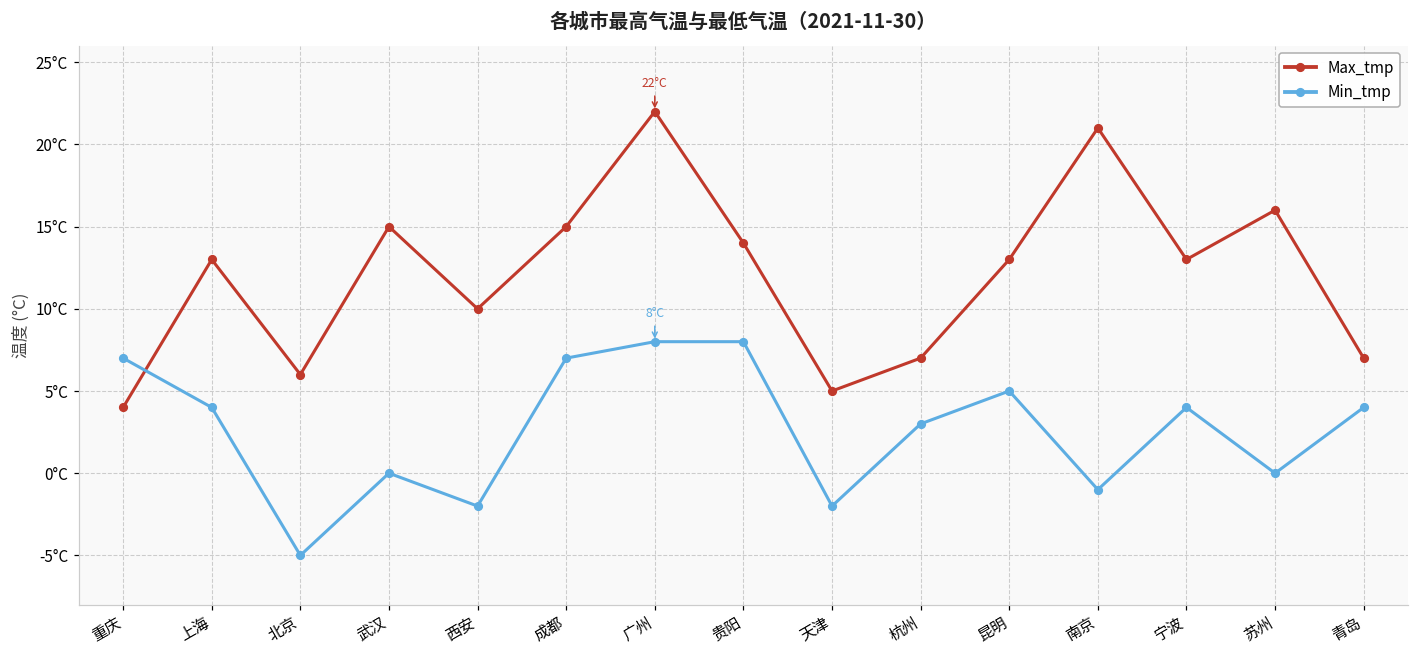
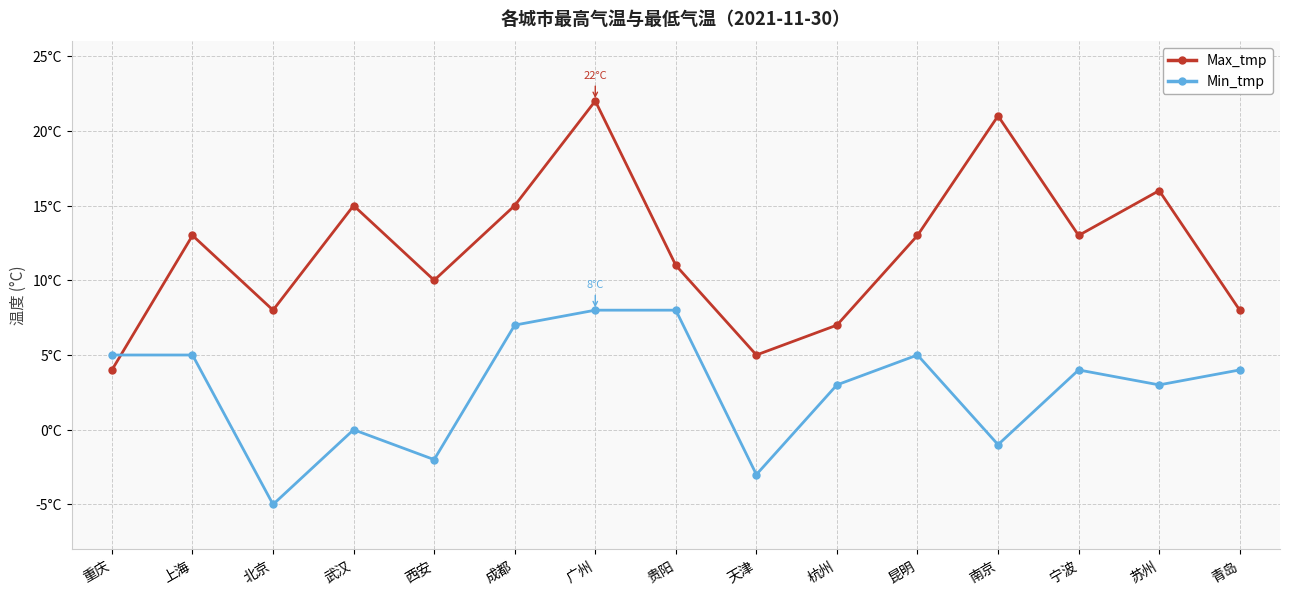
Min_tmp, 重庆: 7°C -> 5°C
Min_tmp, 上海: 4°C -> 5°C
Max_tmp, 北京: 6°C -> 8°C
Max_tmp, 贵阳: 14°C -> 11°C
Min_tmp, 天津: -2°C -> -3°C
Min_tmp, 苏州: 0°C -> 3°C
Max_tmp, 青岛: 7°C -> 8°C
